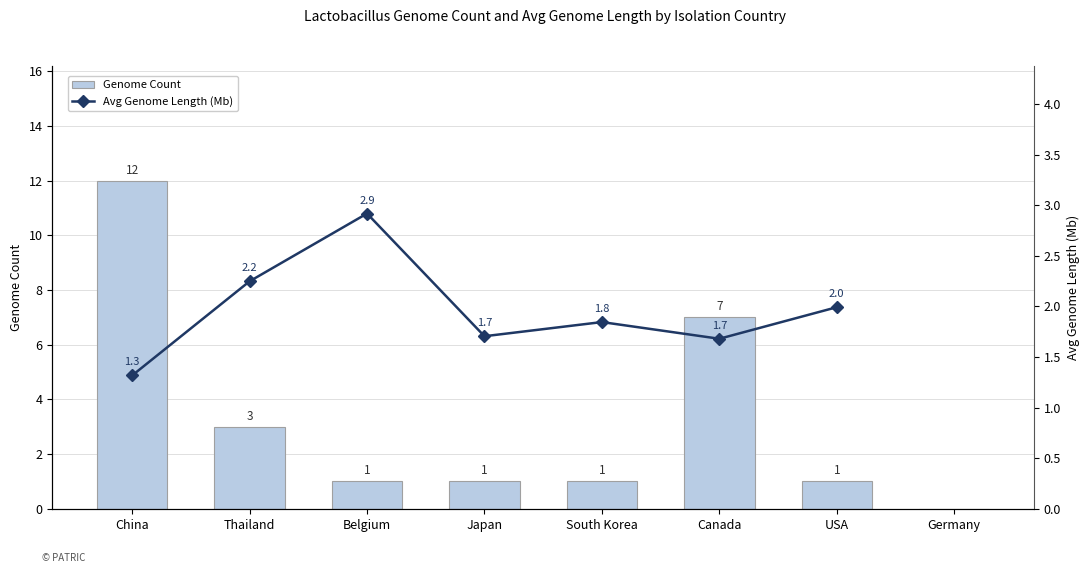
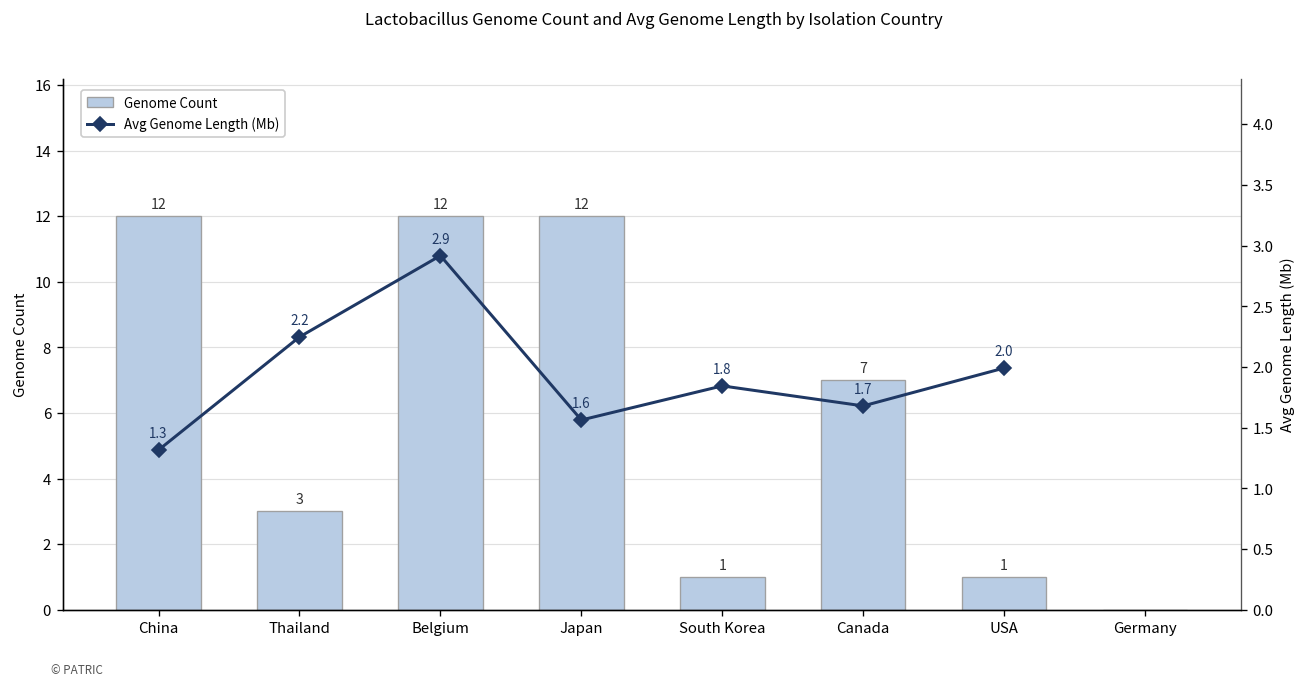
Genome Count, Belgium: 1 -> 12
Genome Count, Japan: 1 -> 12
Avg Genome Length (Mb), Japan: 1.7 -> 1.6
